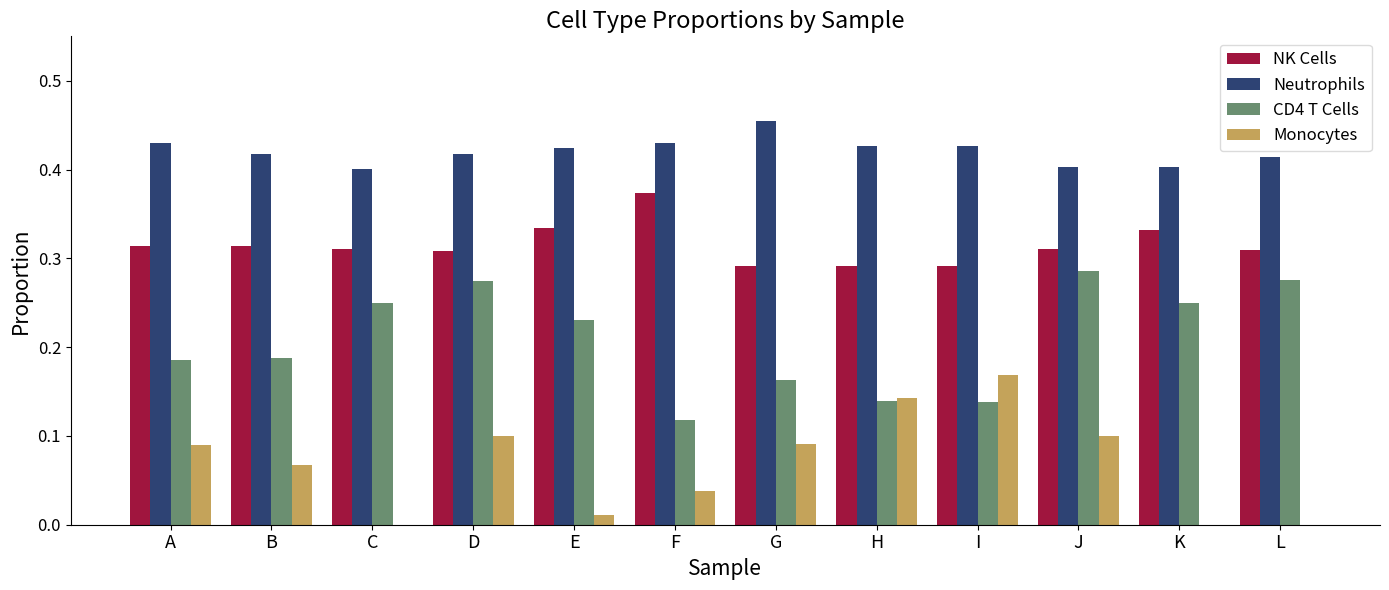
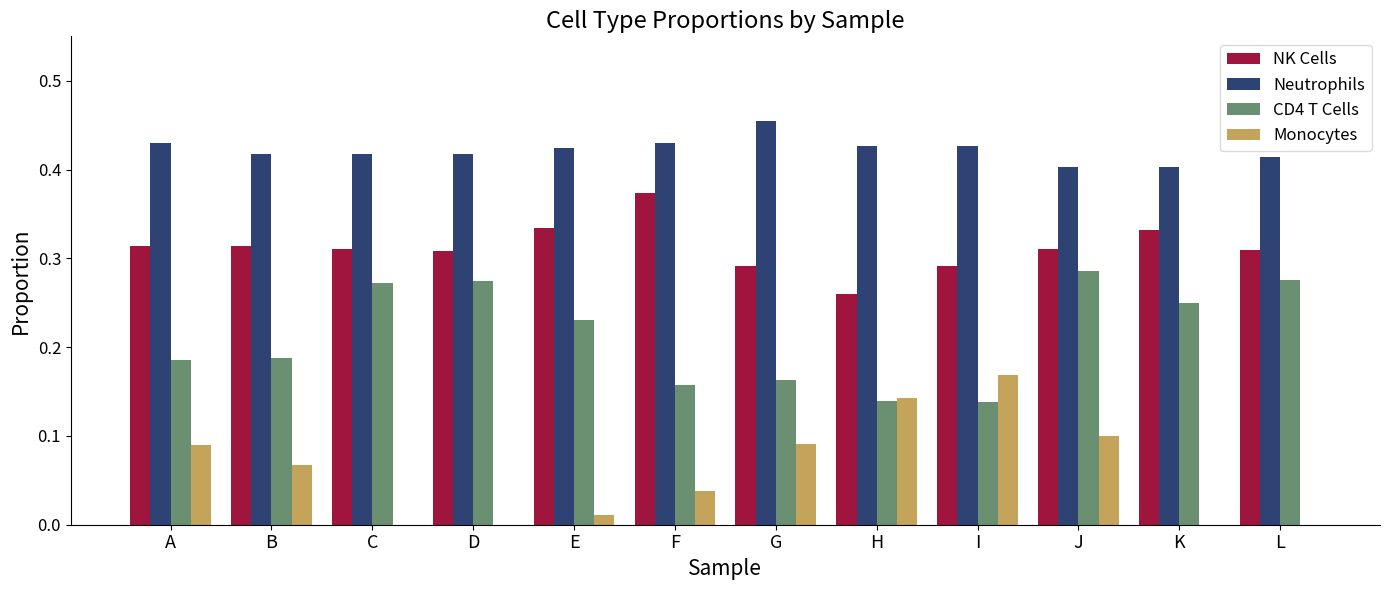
Neutrophils, C: 0.40 -> 0.42
CD4 T Cells, C: 0.25 -> 0.27
Monocytes, D: 0.1 -> 0.0
CD4 T Cells, F: 0.12 -> 0.16
NK Cells, H: 0.29 -> 0.26
